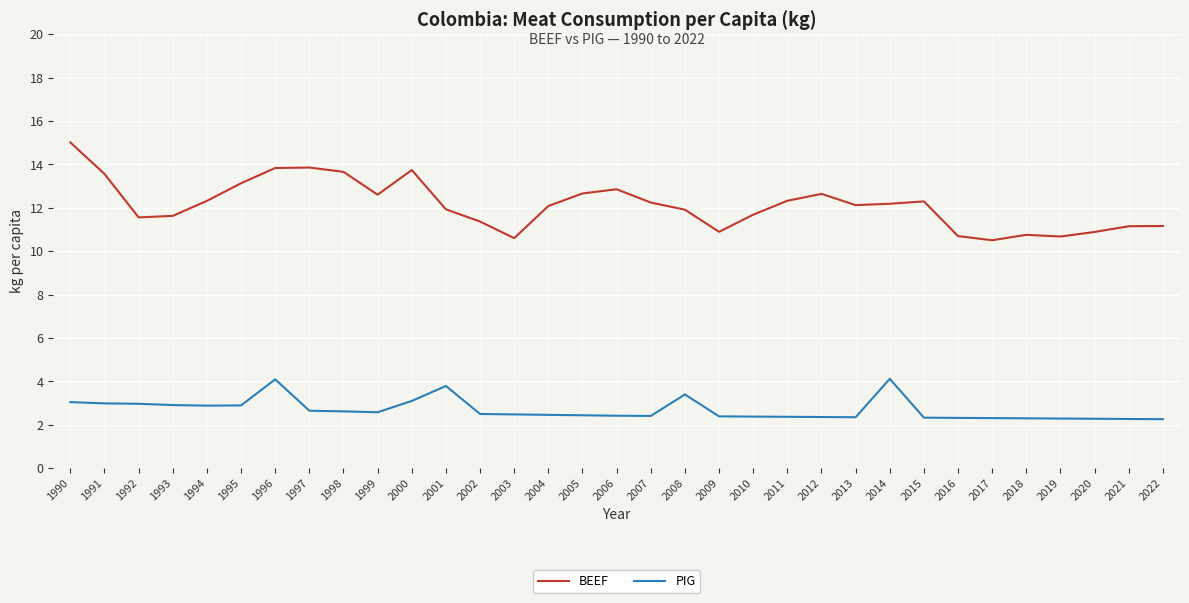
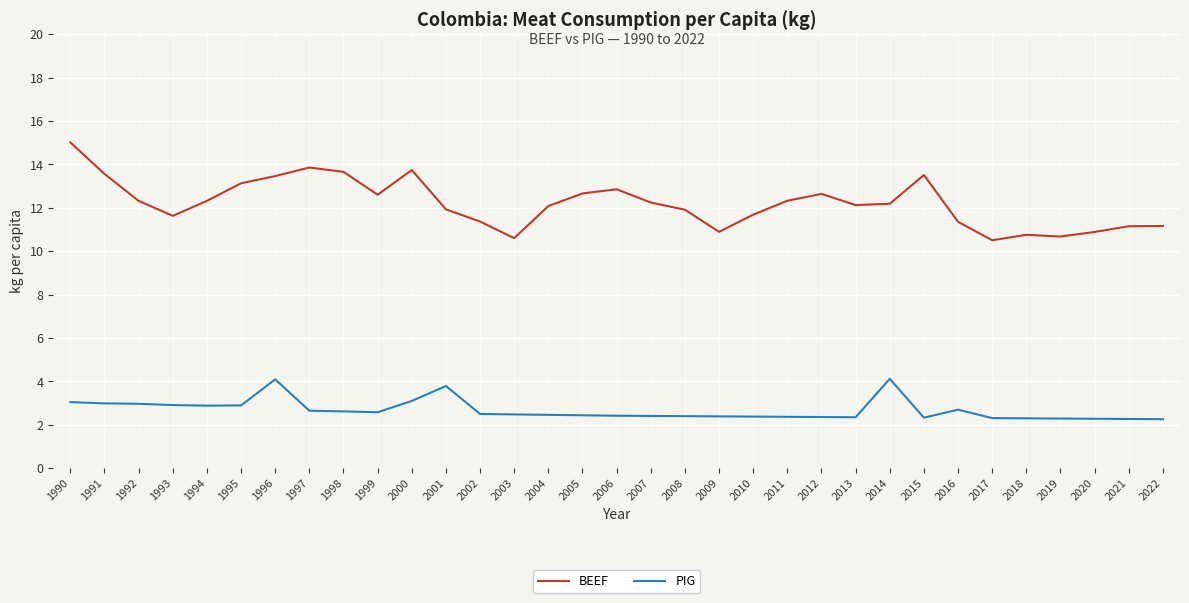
BEEF, 1992: 11.6 -> 12.3
BEEF, 1996: 13.8 -> 13.5
PIG, 2008: 3.4 -> 2.4
BEEF, 2015: 12.3 -> 13.5
BEEF, 2016: 10.7 -> 11.4
PIG, 2016: 2.3 -> 2.7
